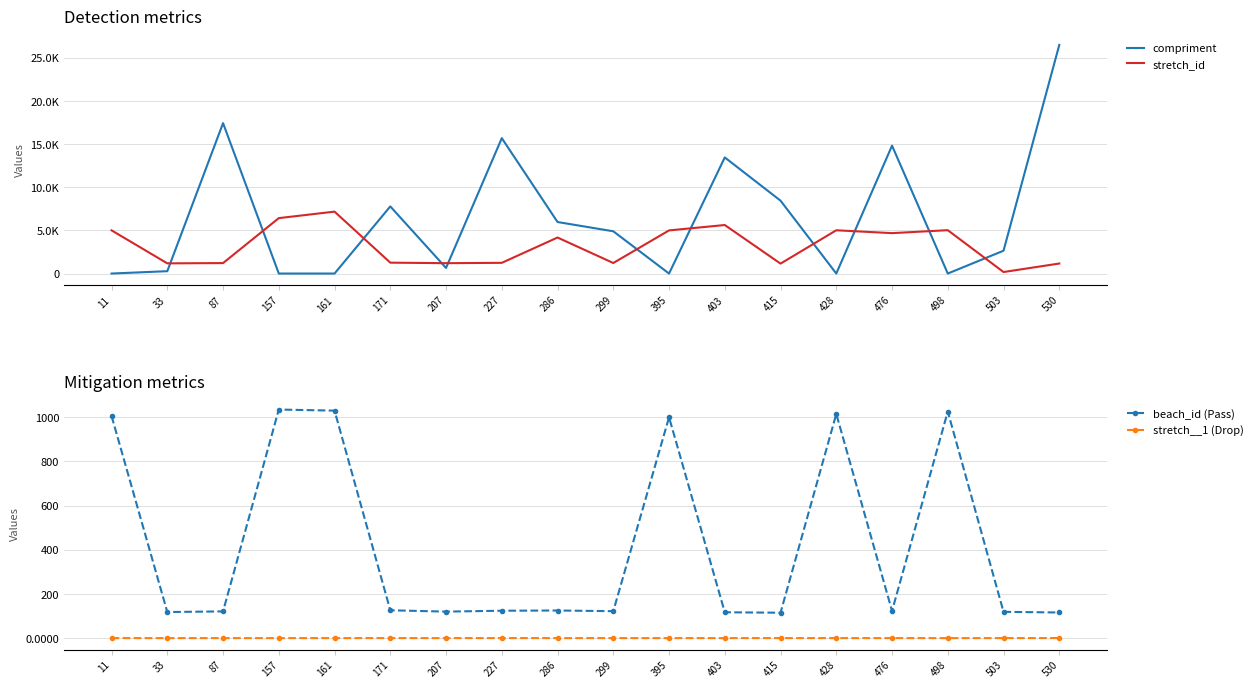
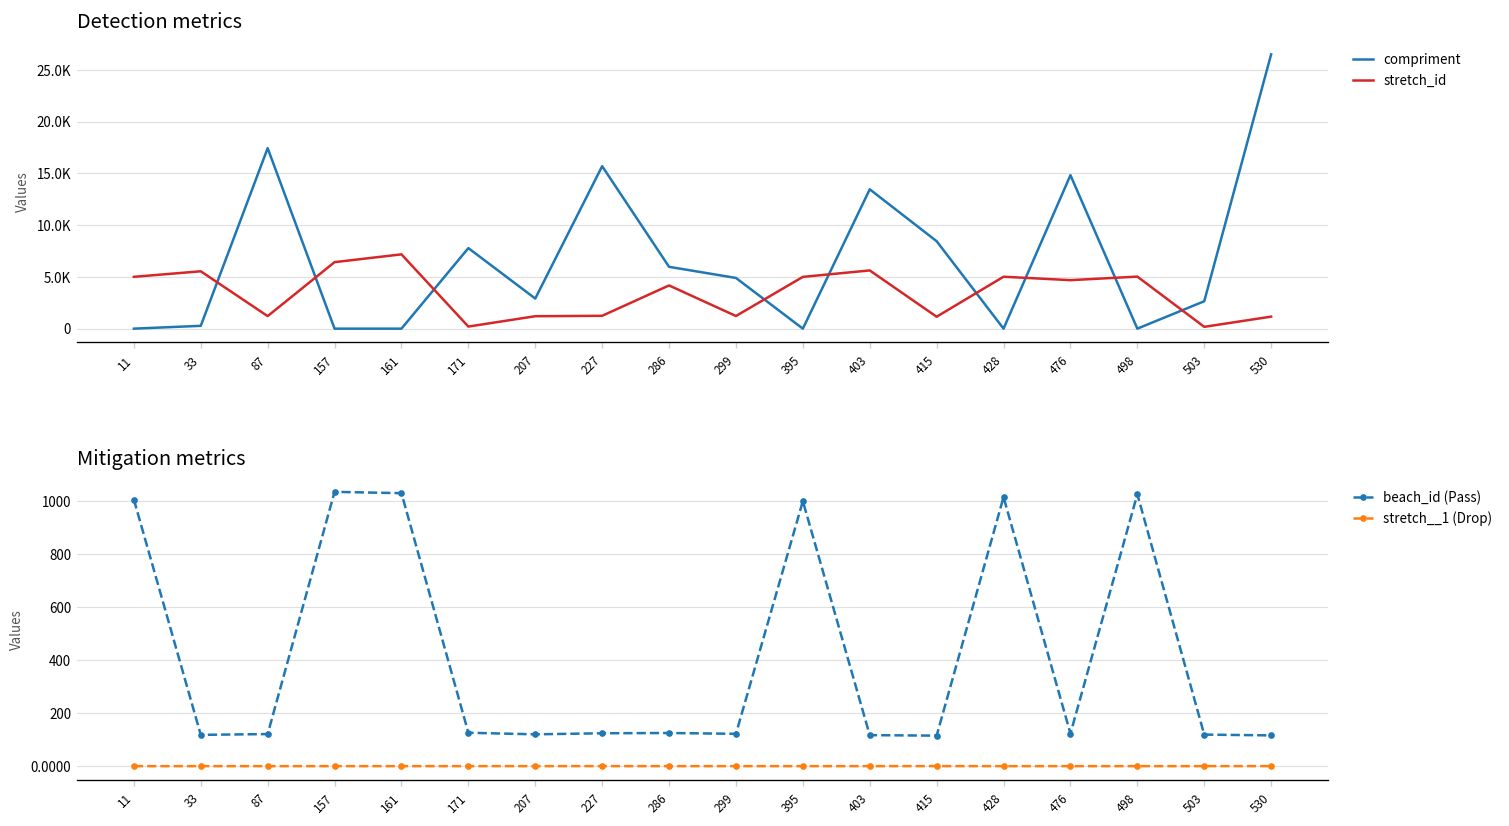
Detection metrics, stretch_id, 33: 1000 -> 6000
Detection metrics, stretch_id, 171: 1000 -> 0
Detection metrics, compriment, 207: 1000 -> 3000
